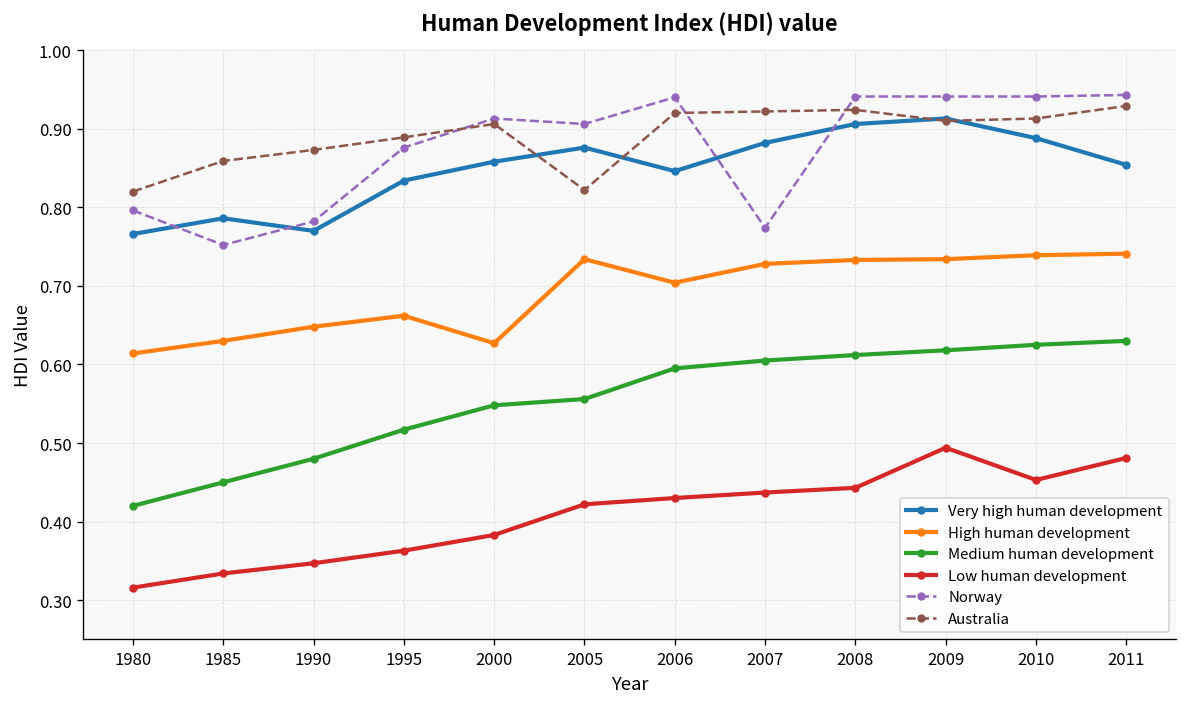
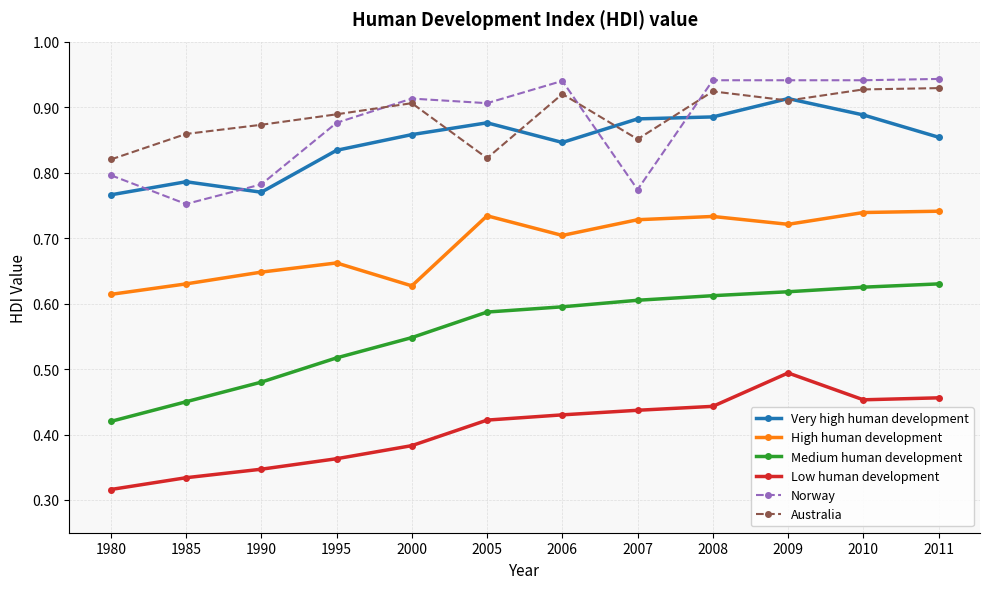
Medium human development, 2005: 0.56 -> 0.59
Australia, 2007: 0.92 -> 0.85
Very high human development, 2008: 0.91 -> 0.89
High human development, 2009: 0.73 -> 0.72
Australia, 2010: 0.91 -> 0.93
Low human development, 2011: 0.48 -> 0.46
